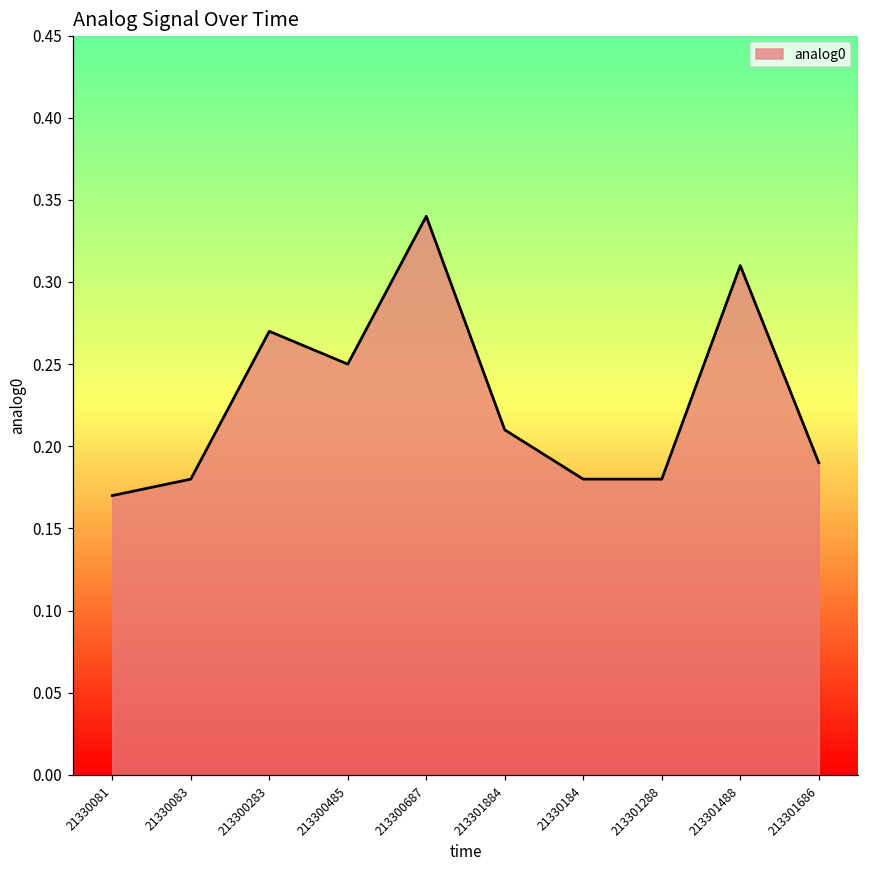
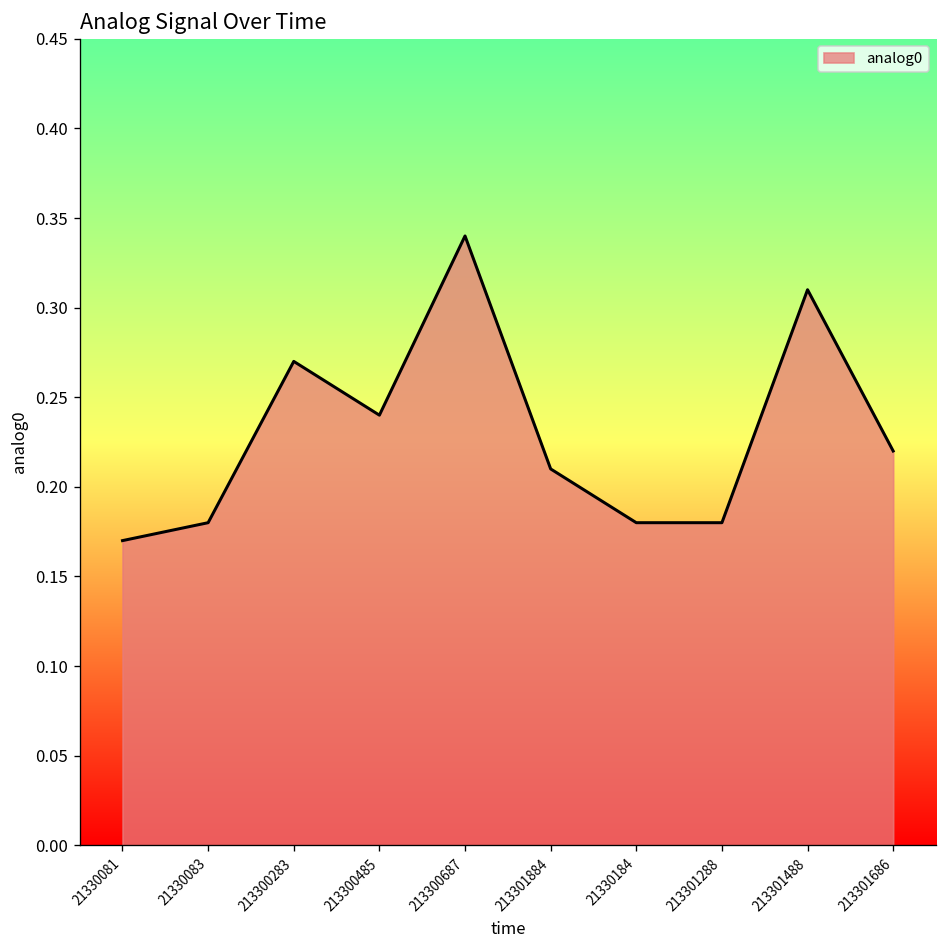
213300485: 0.25 -> 0.24
213301686: 0.19 -> 0.22
